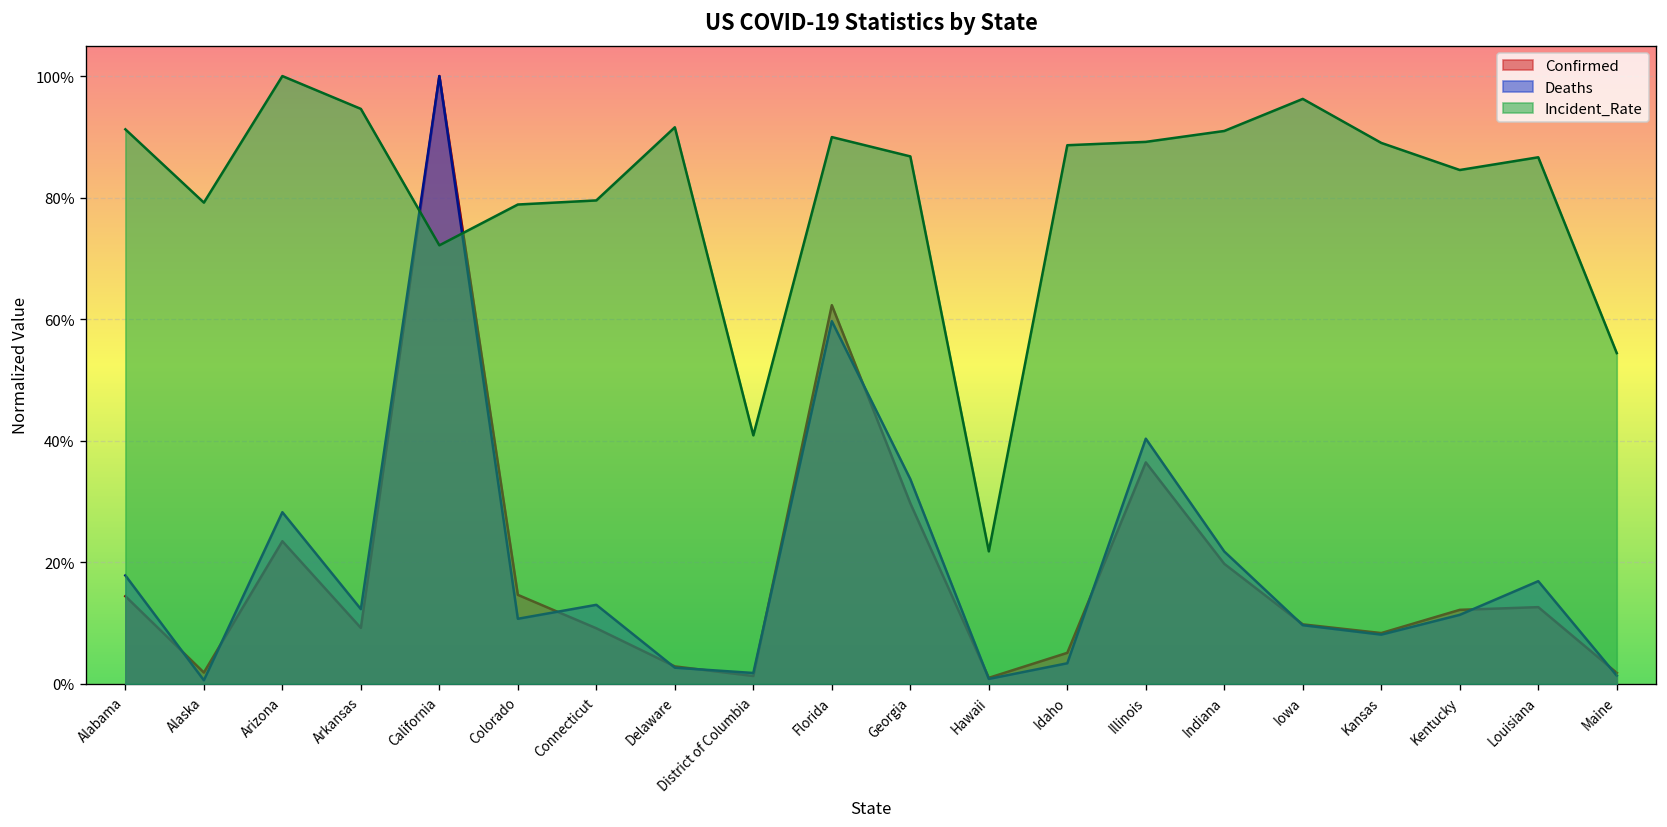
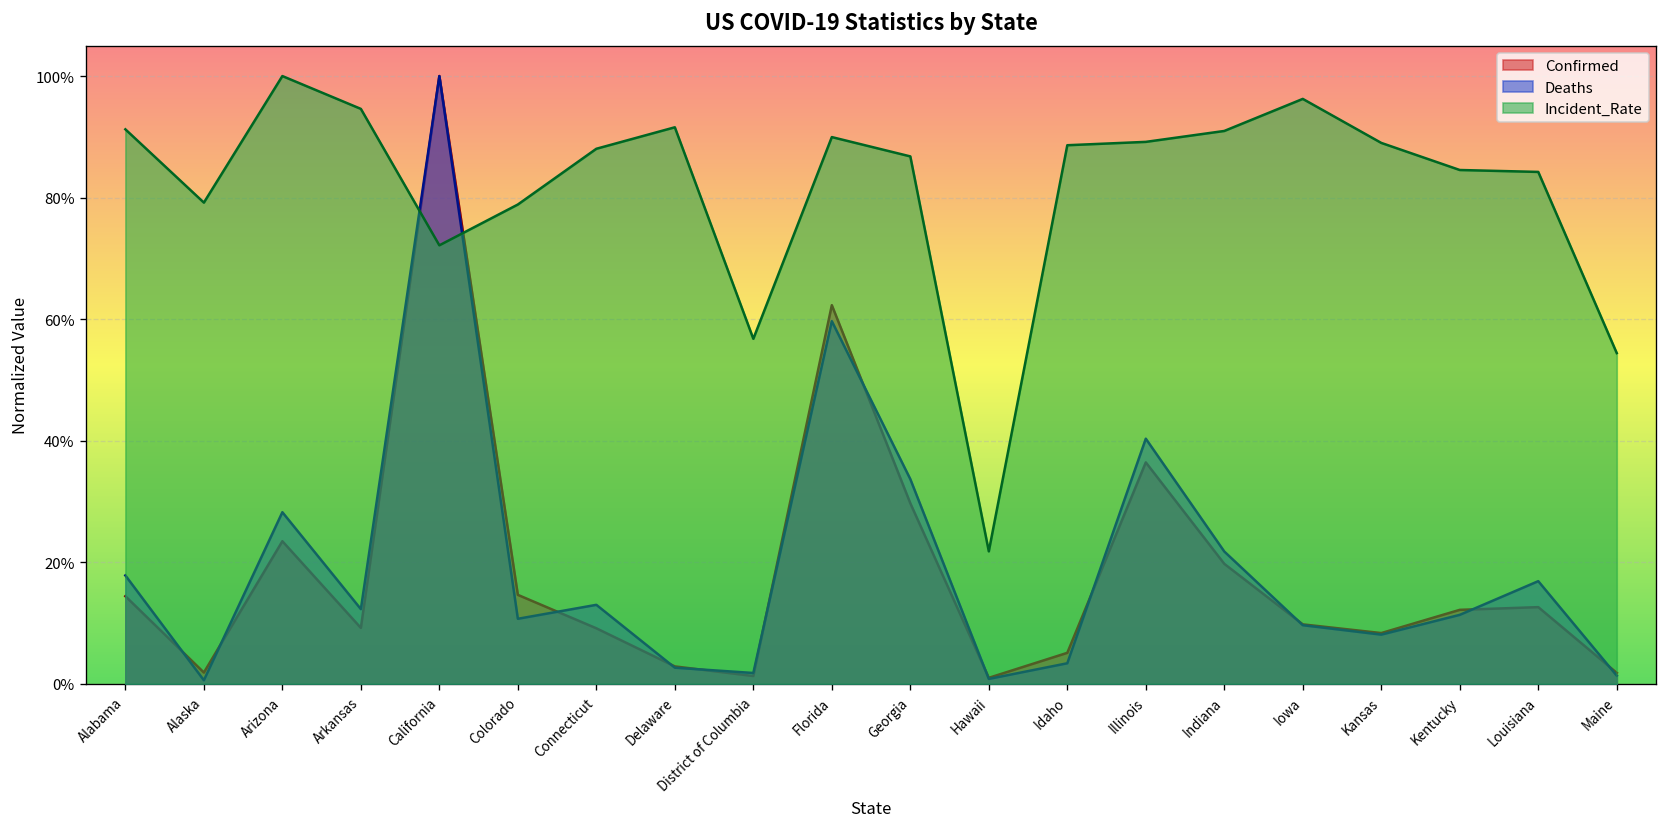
Incident_Rate, Connecticut: 80% -> 88%
Incident_Rate, District of Columbia: 41% -> 57%
Incident_Rate, Louisiana: 87% -> 84%
